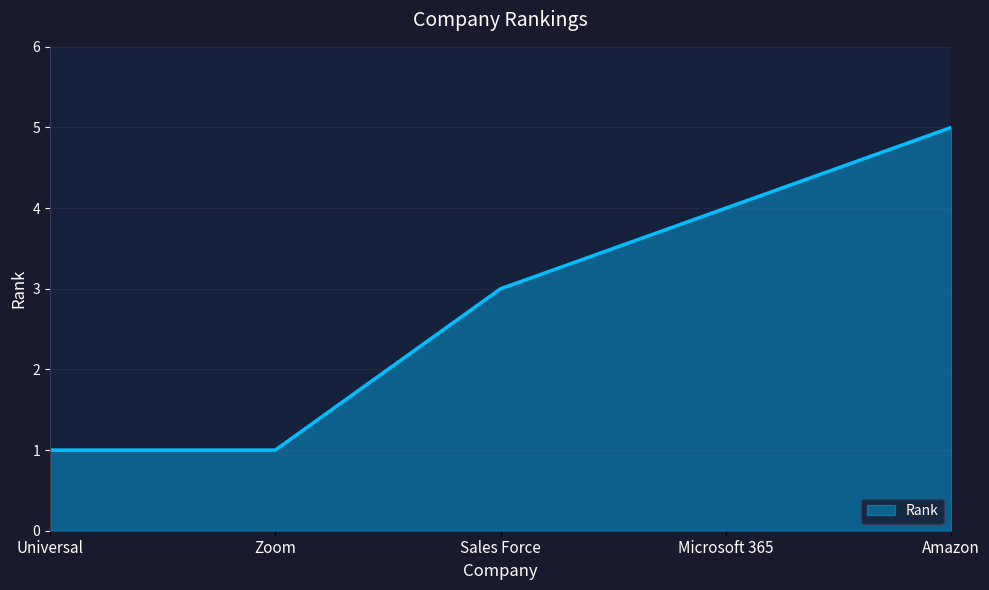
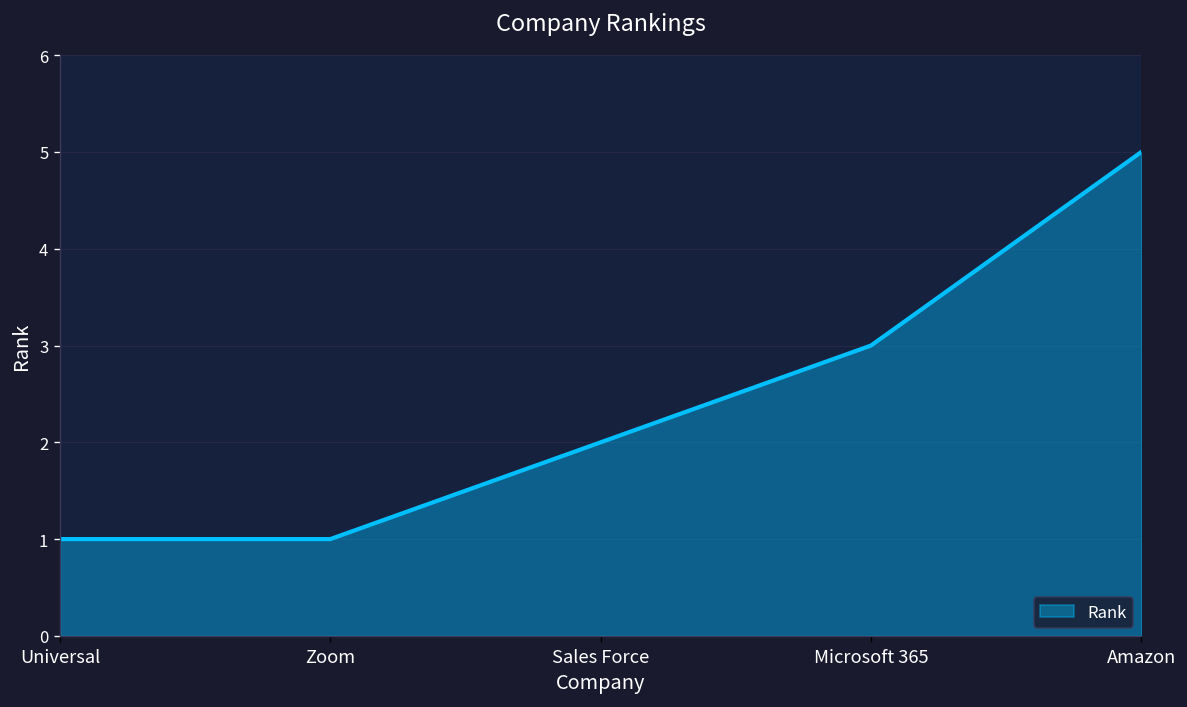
Sales Force: 3 -> 2
Microsoft 365: 4 -> 3
